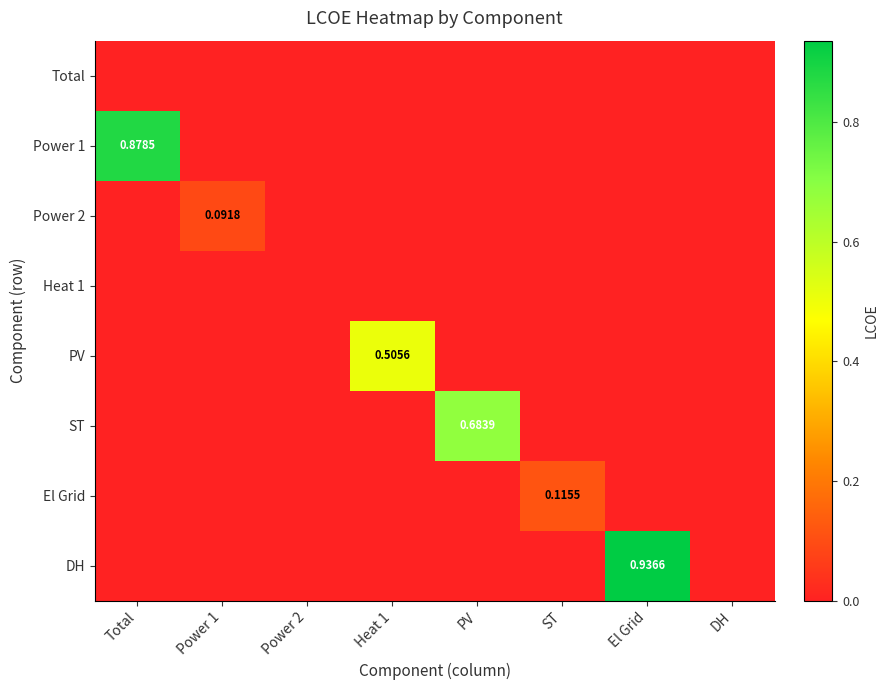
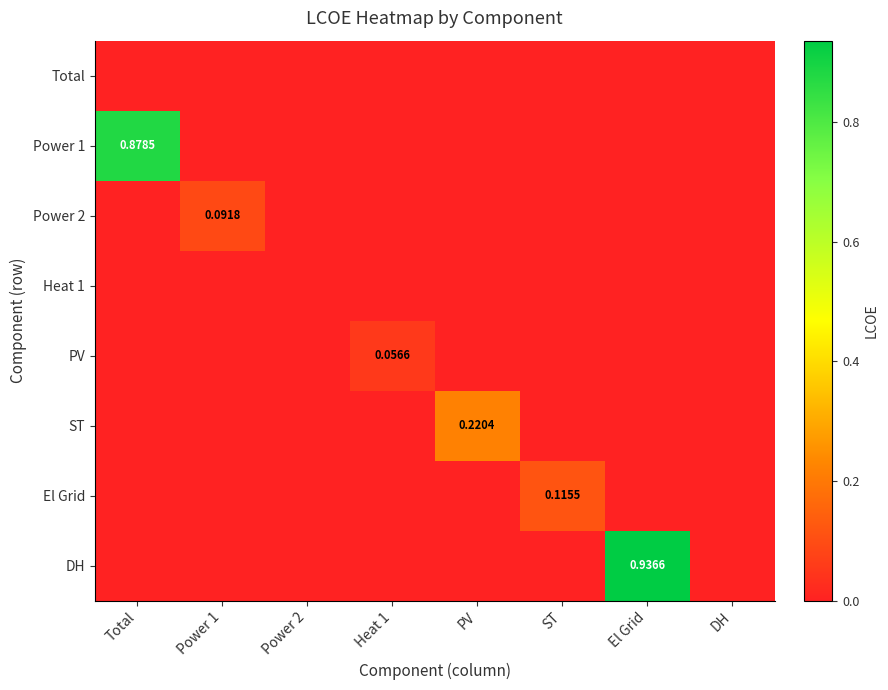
PV, Heat 1: 0.5056 -> 0.0566
ST, PV: 0.6839 -> 0.2204
